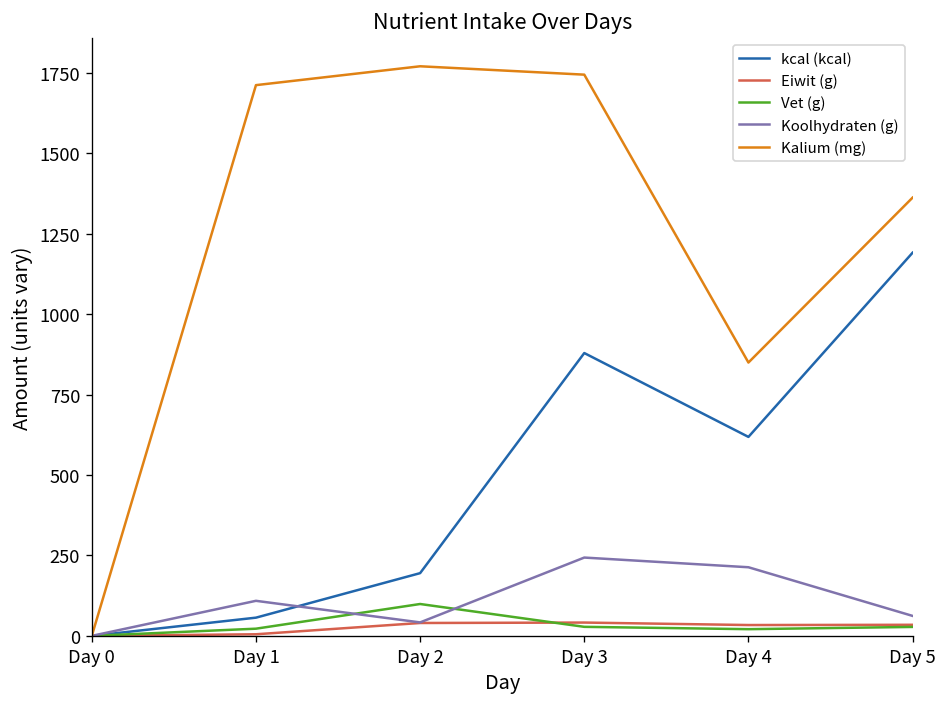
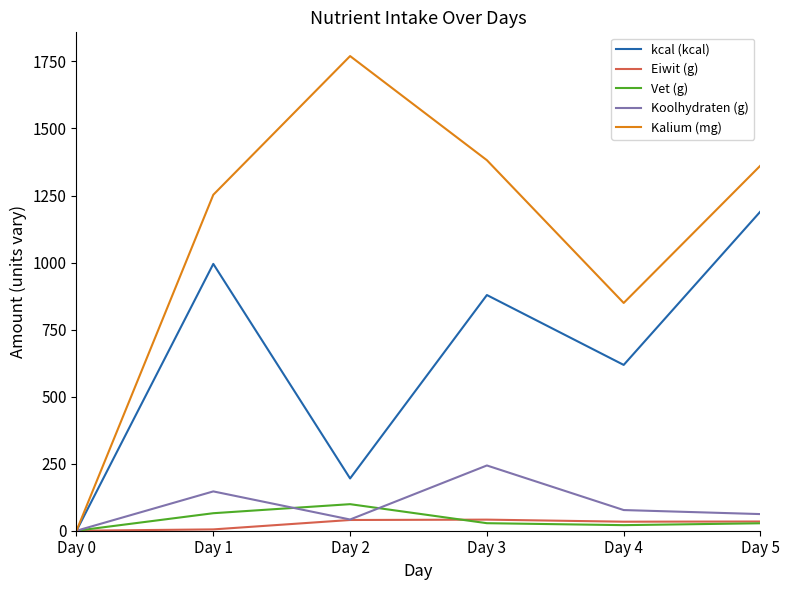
kcal (kcal), Day 1: 60 -> 1000
Vet (g), Day 1: 20 -> 70
Koolhydraten (g), Day 1: 110 -> 150
Kalium (mg), Day 1: 1710 -> 1250
Kalium (mg), Day 3: 1740 -> 1380
Koolhydraten (g), Day 4: 210 -> 80
